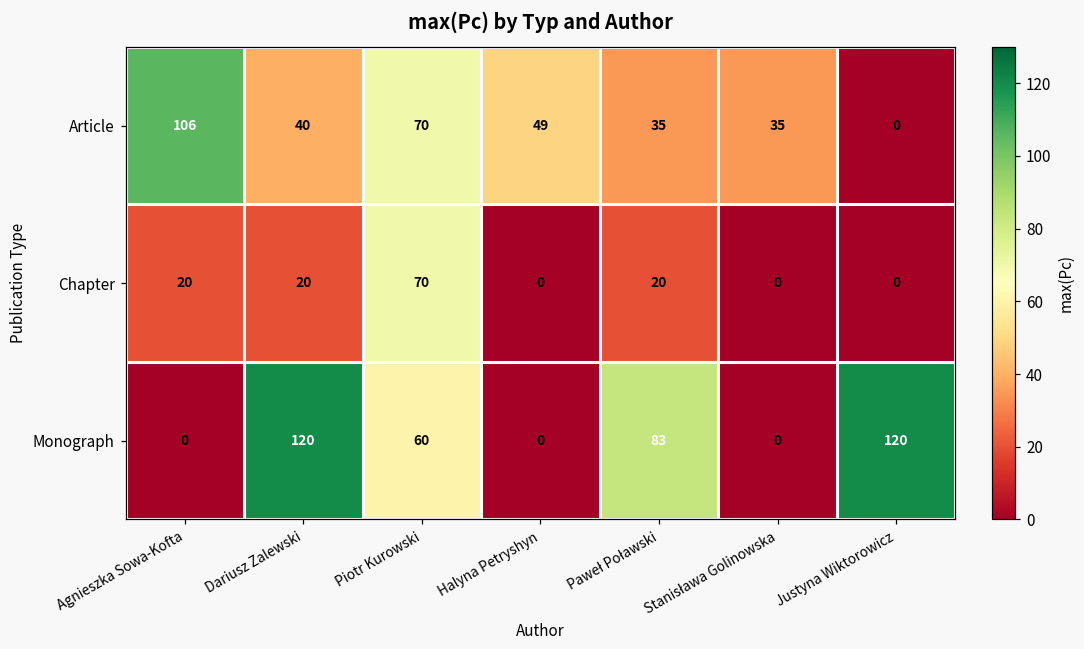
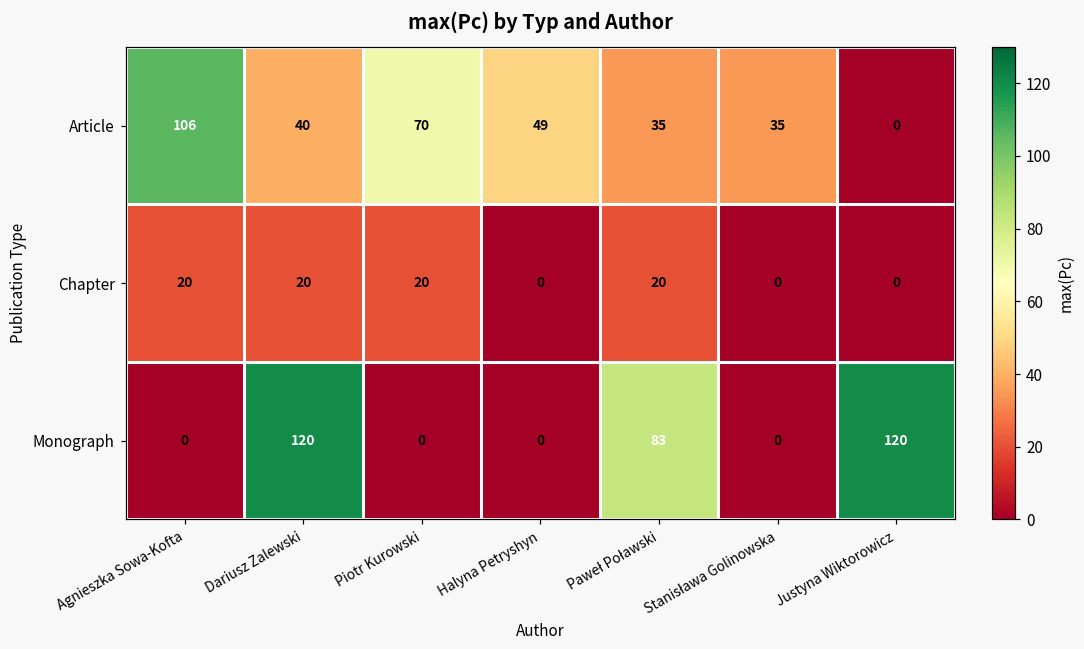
Chapter, Piotr Kurowski: 70 -> 20
Monograph, Piotr Kurowski: 60 -> 0
